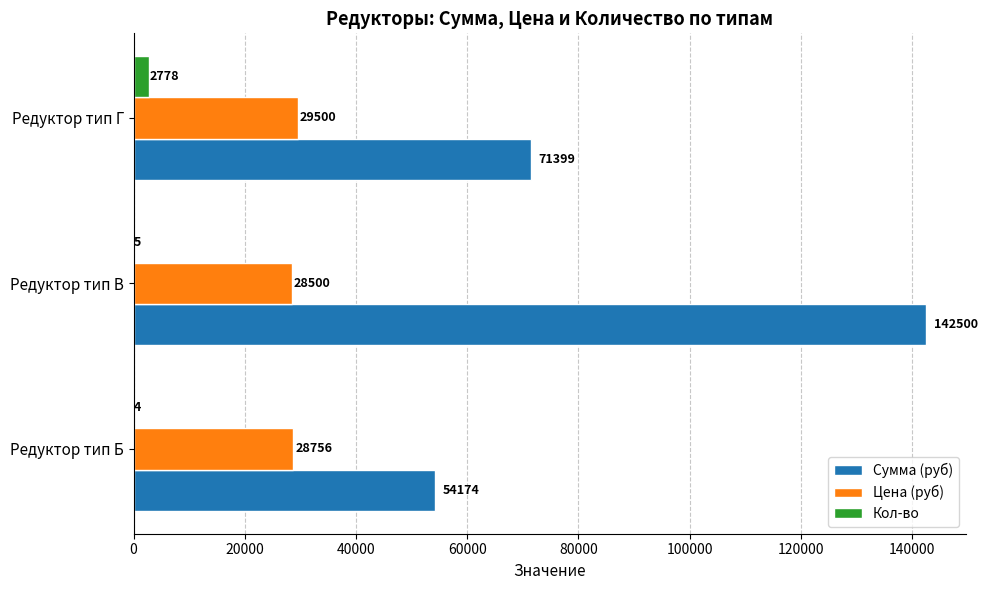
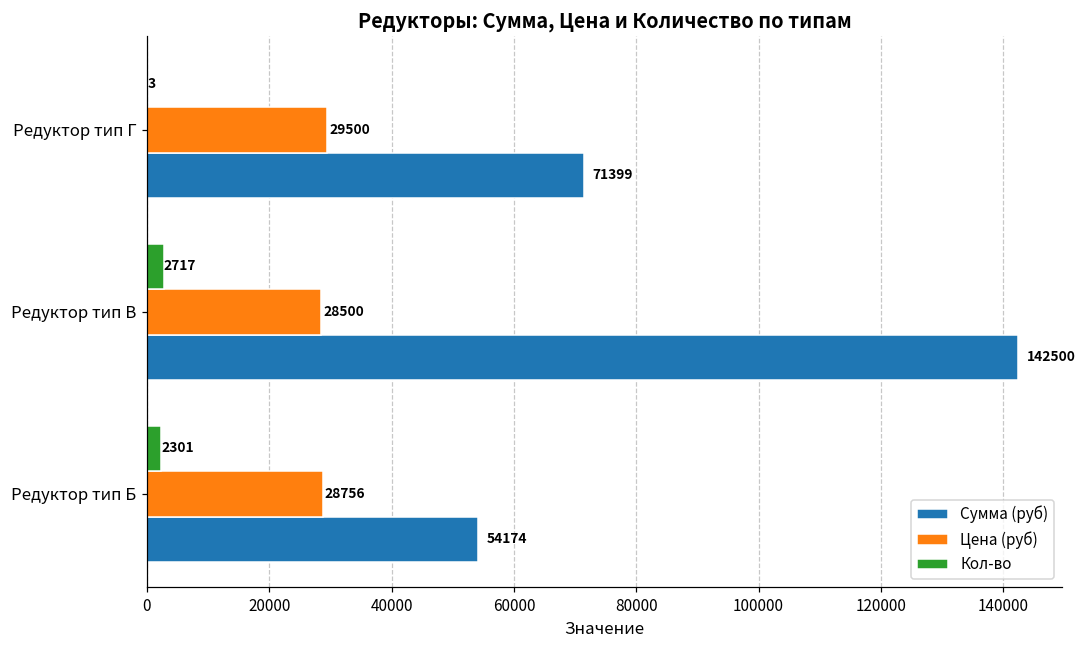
Кол-во, Редуктор тип Г: 2778 -> 3
Кол-во, Редуктор тип В: 5 -> 2717
Кол-во, Редуктор тип Б: 4 -> 2301
